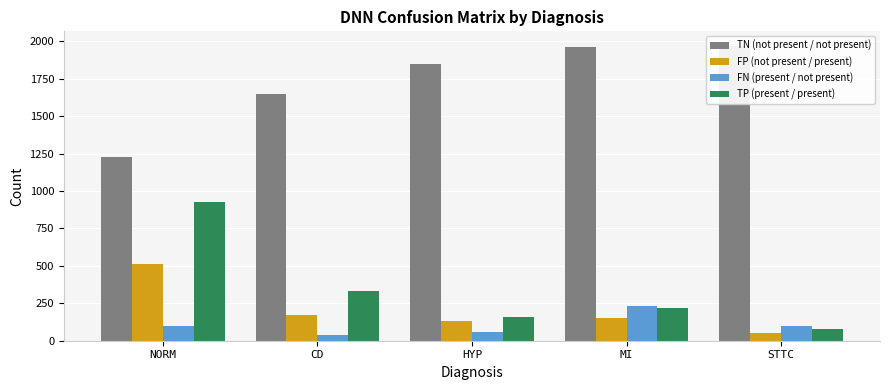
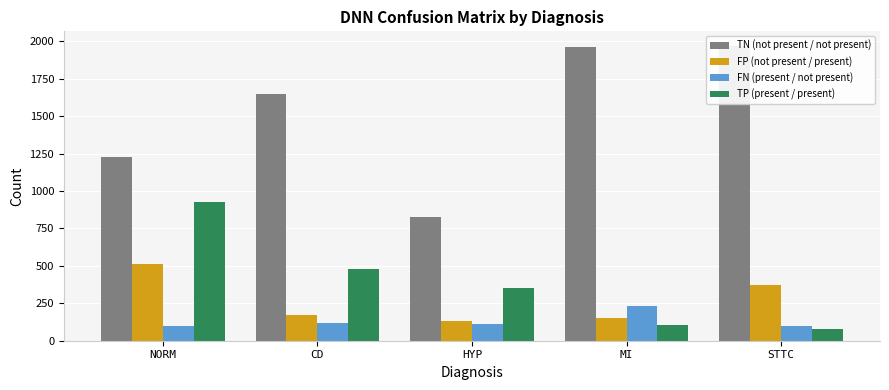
FN (present / not present), CD: 40 -> 120
TP (present / present), CD: 340 -> 480
TN (not present / not present), HYP: 1850 -> 820
FN (present / not present), HYP: 60 -> 110
TP (present / present), HYP: 160 -> 360
TP (present / present), MI: 220 -> 110
FP (not present / present), STTC: 50 -> 370
